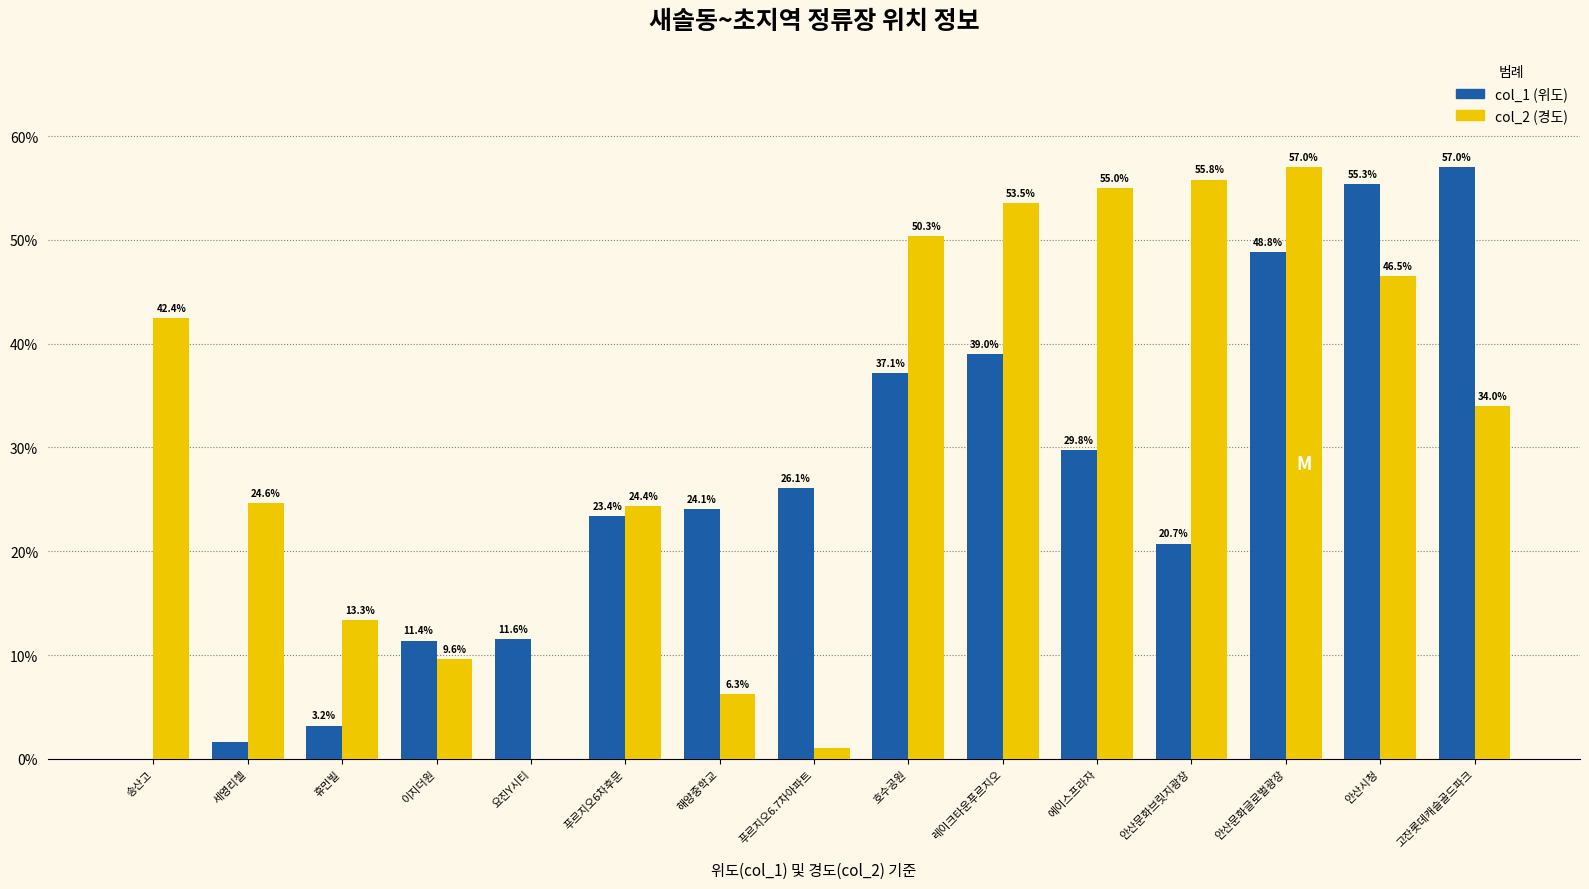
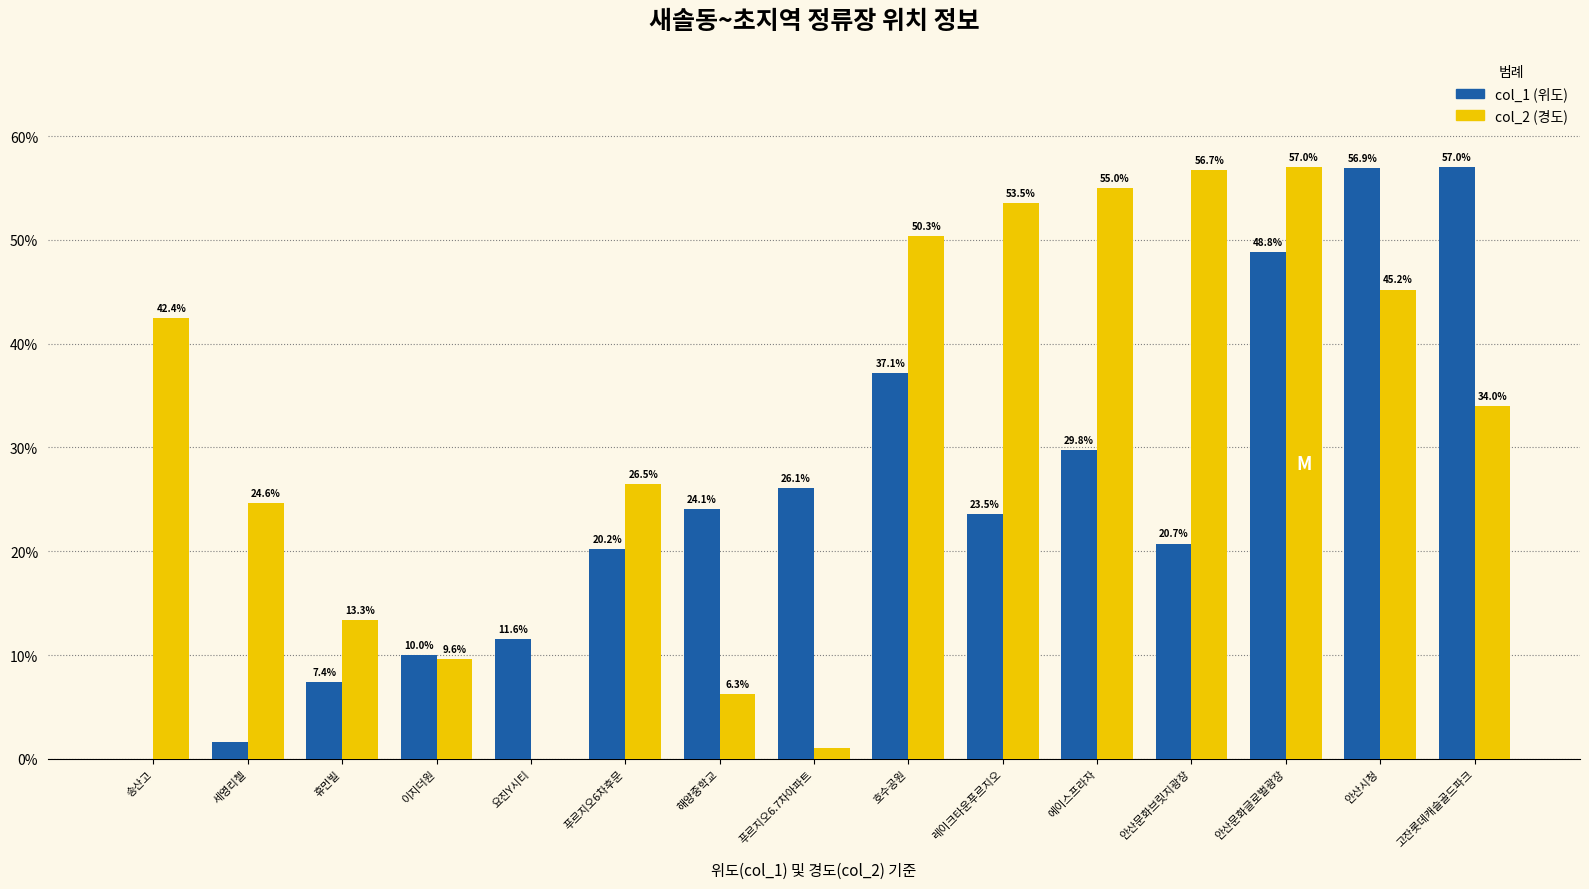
col_1 (위도), 휴먼빌: 3.2% -> 7.4%
col_1 (위도), 이지더원: 11.4% -> 10.0%
col_1 (위도), 푸르지오6차후문: 23.4% -> 20.2%
col_2 (경도), 푸르지오6차후문: 24.4% -> 26.5%
col_1 (위도), 레이크타운푸르지오: 39.0% -> 23.5%
col_2 (경도), 안산문화브릿지광장: 55.8% -> 56.7%
col_1 (위도), 안산시청: 55.3% -> 56.9%
col_2 (경도), 안산시청: 46.5% -> 45.2%
